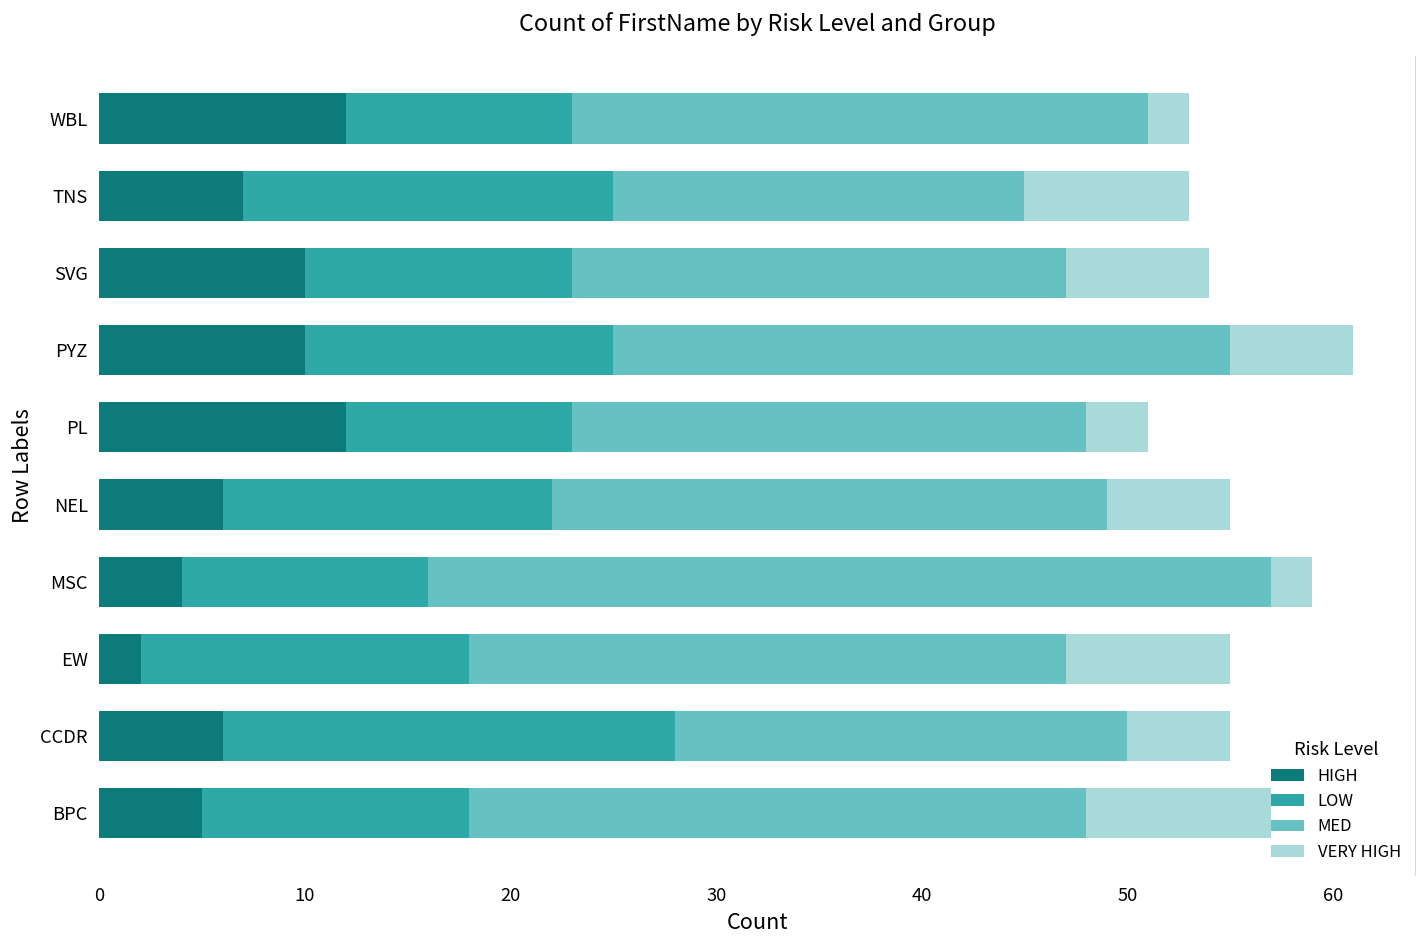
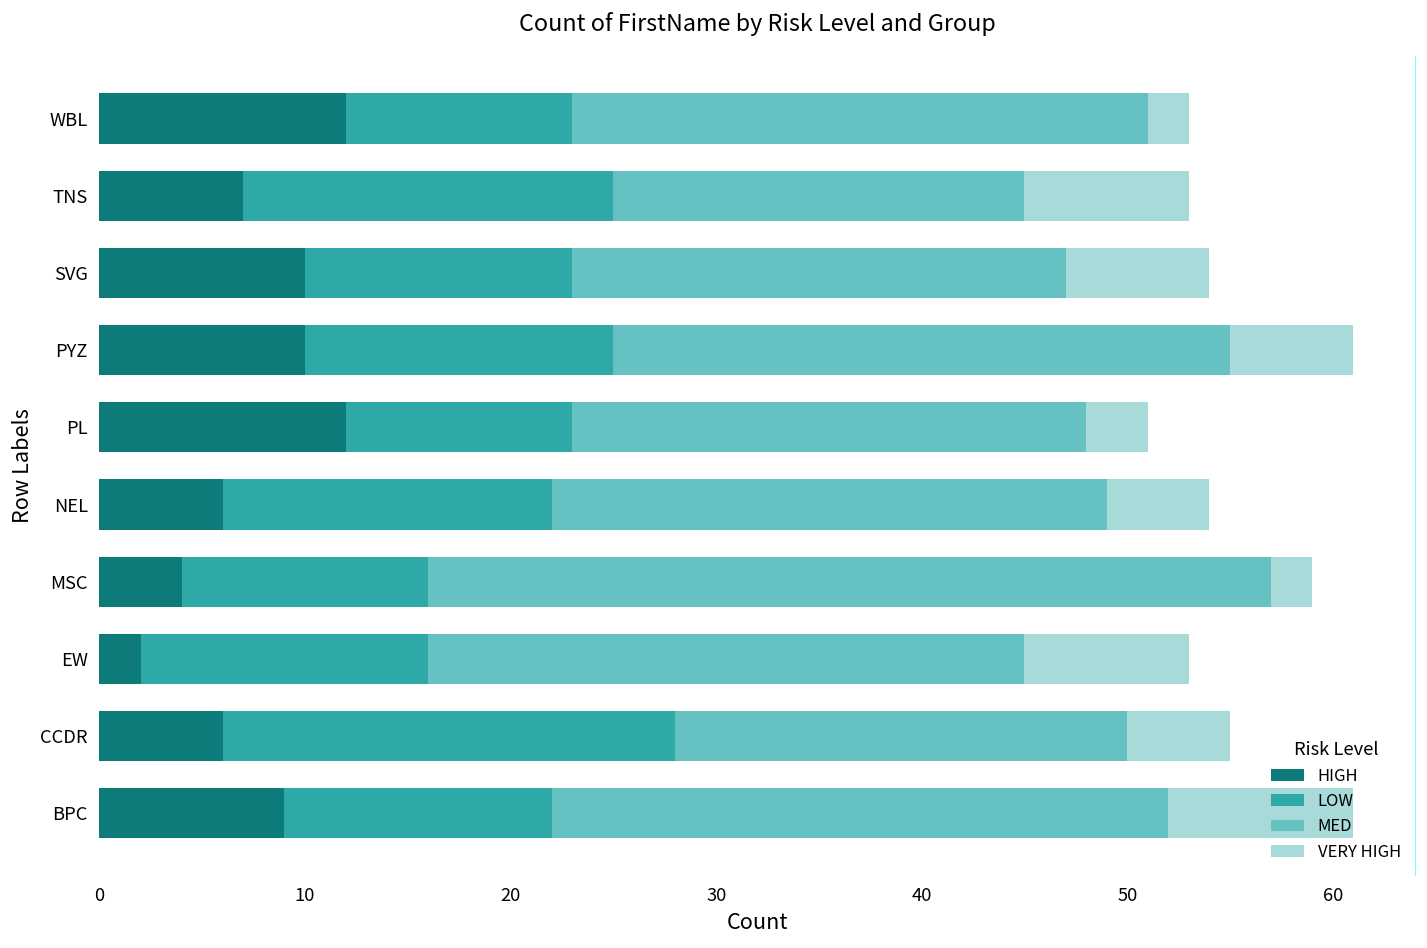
VERY HIGH, NEL: 6 -> 5
LOW, EW: 16 -> 14
HIGH, BPC: 5 -> 9
